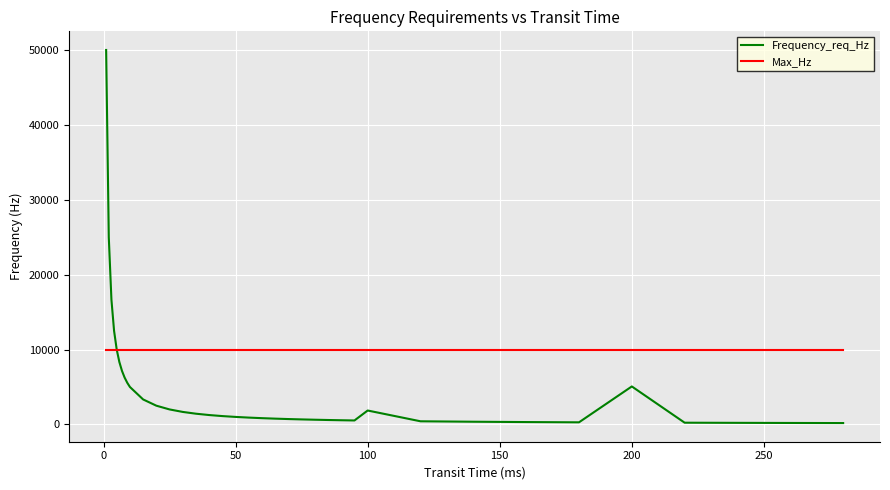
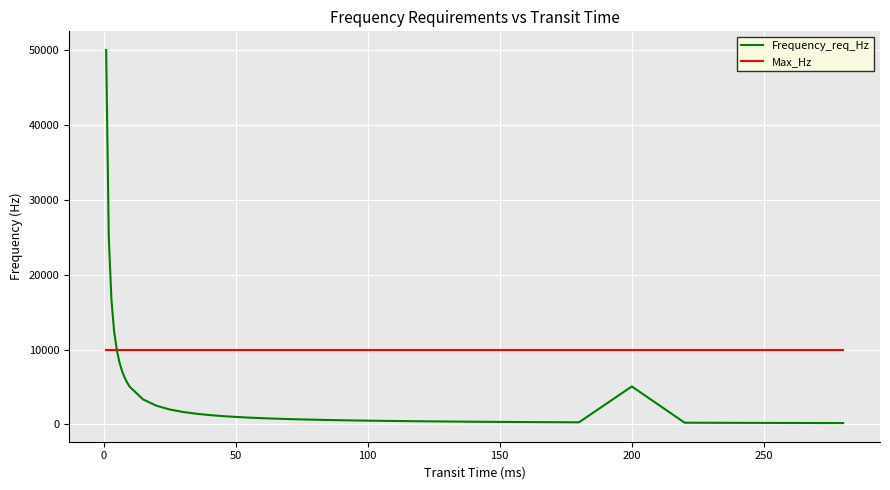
Frequency_req_Hz, 100: 2000 -> 1000
